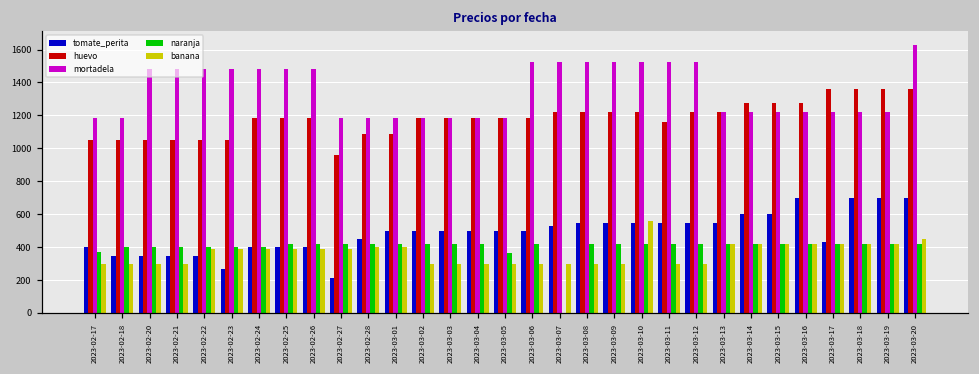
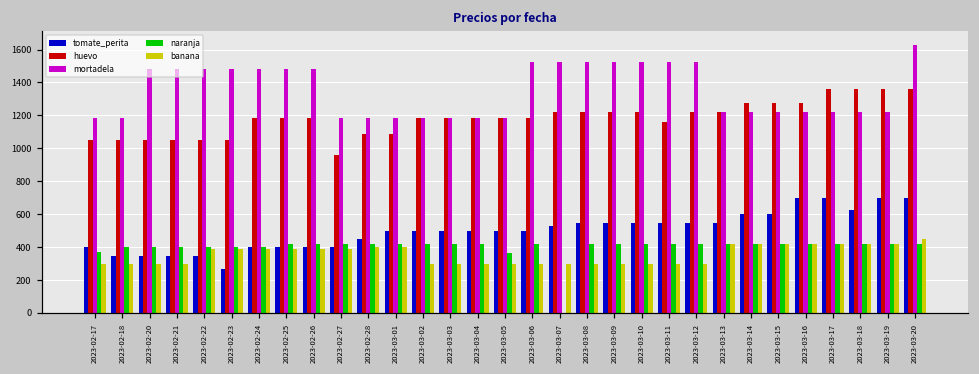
tomate_perita, 2023-02-27: 210 -> 400
banana, 2023-03-10: 560 -> 300
tomate_perita, 2023-03-17: 430 -> 700
tomate_perita, 2023-03-18: 700 -> 620
